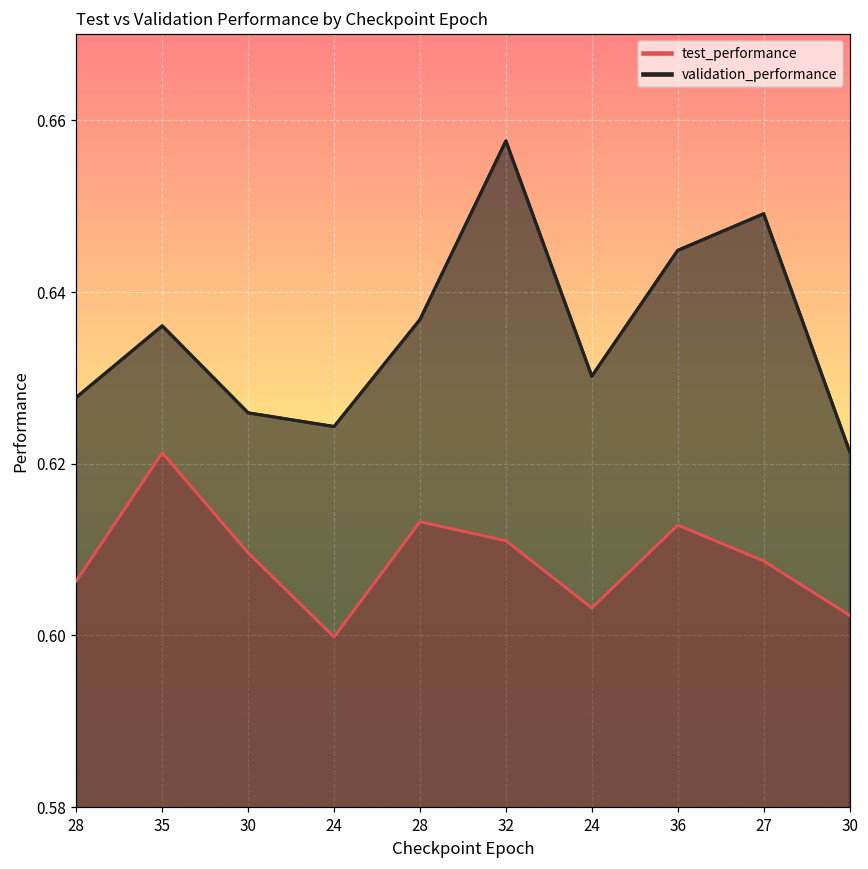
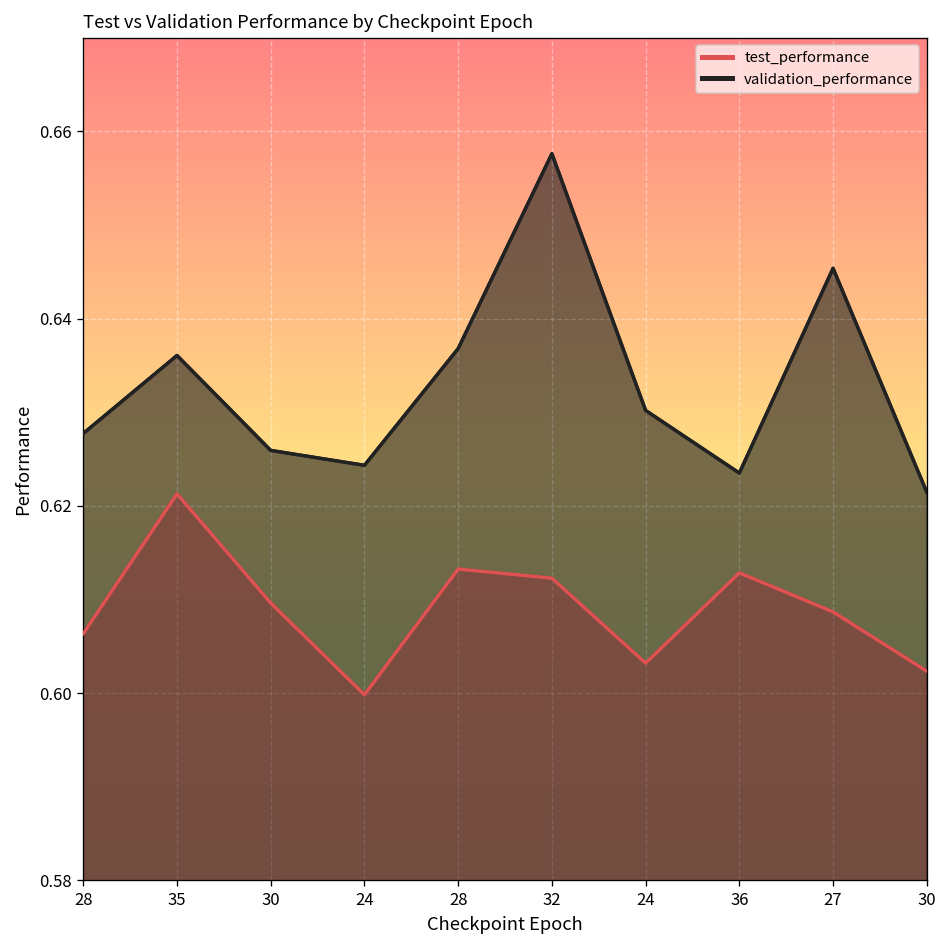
test_performance, 32: 0.611 -> 0.612
validation_performance, 36: 0.645 -> 0.624
validation_performance, 27: 0.649 -> 0.645
